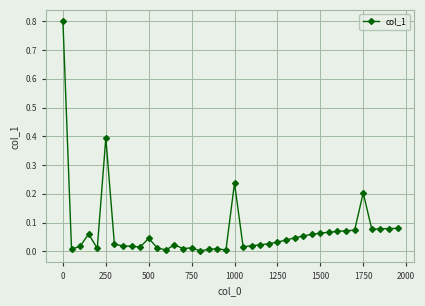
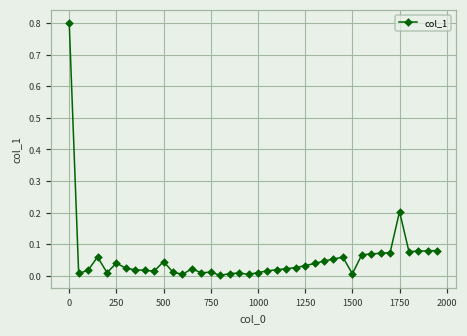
250: 0.39 -> 0.04
1000: 0.24 -> 0.01
1500: 0.06 -> 0.01
